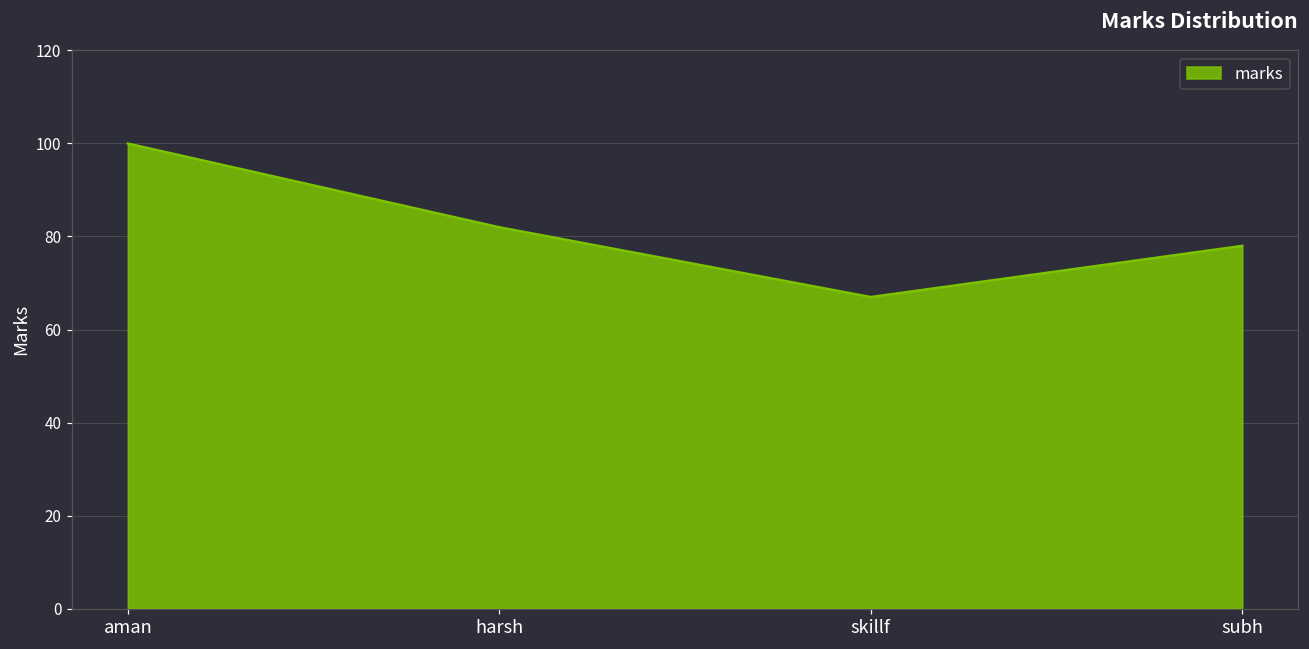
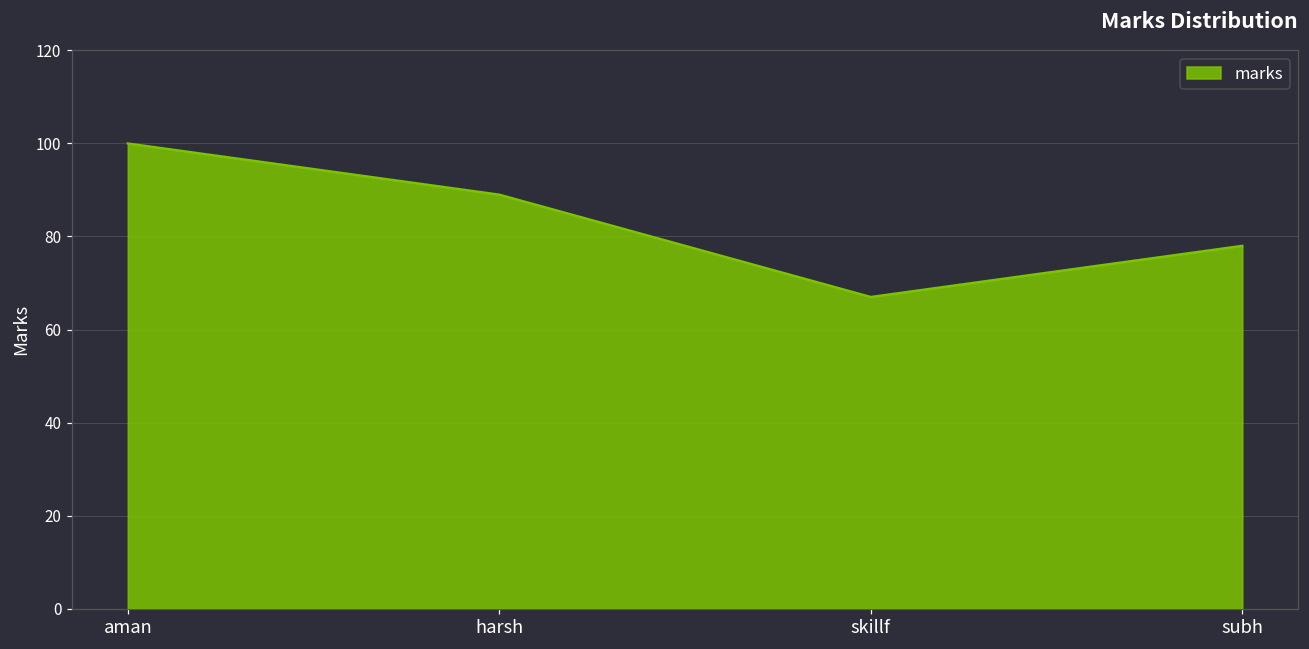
harsh: 82 -> 89
